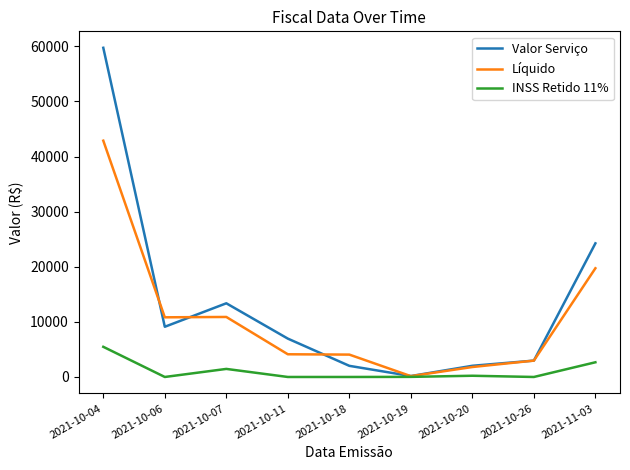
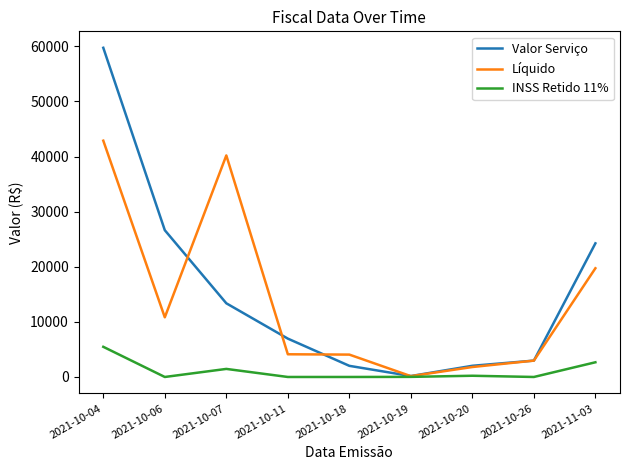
Valor Serviço, 2021-10-06: 9000 -> 27000
Líquido, 2021-10-07: 11000 -> 40000
